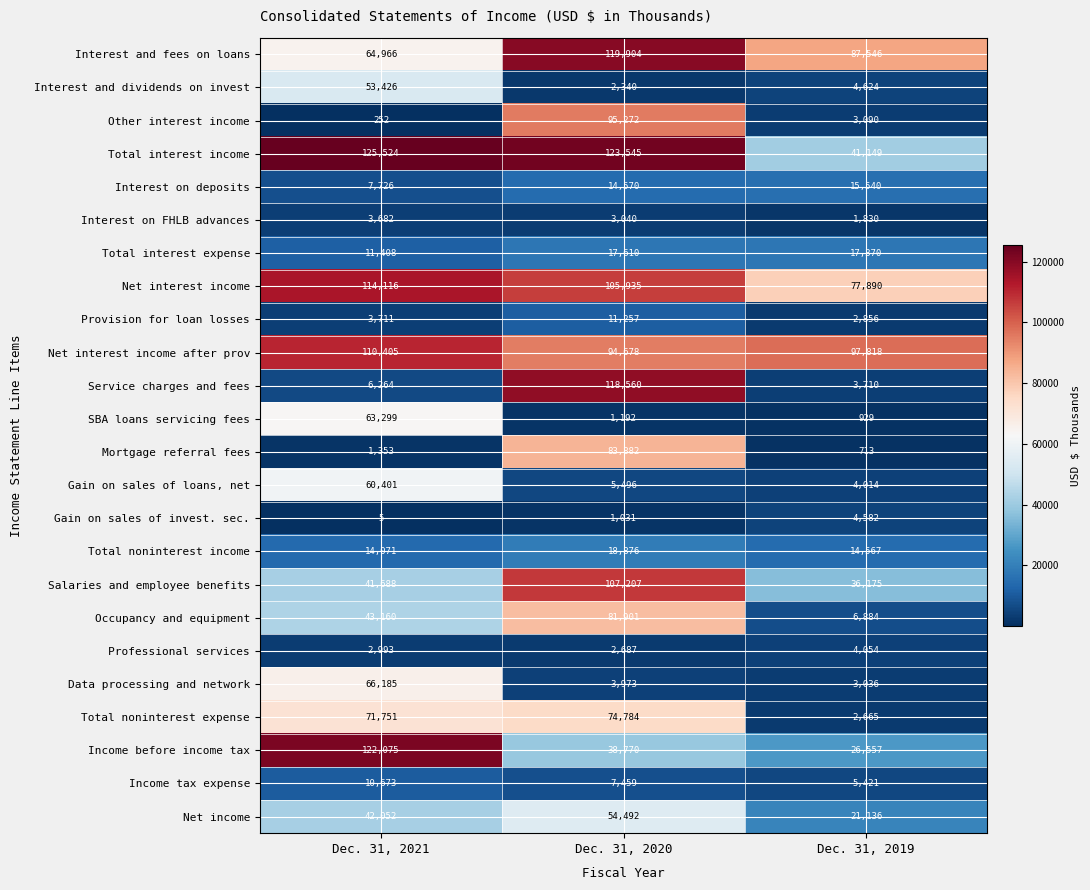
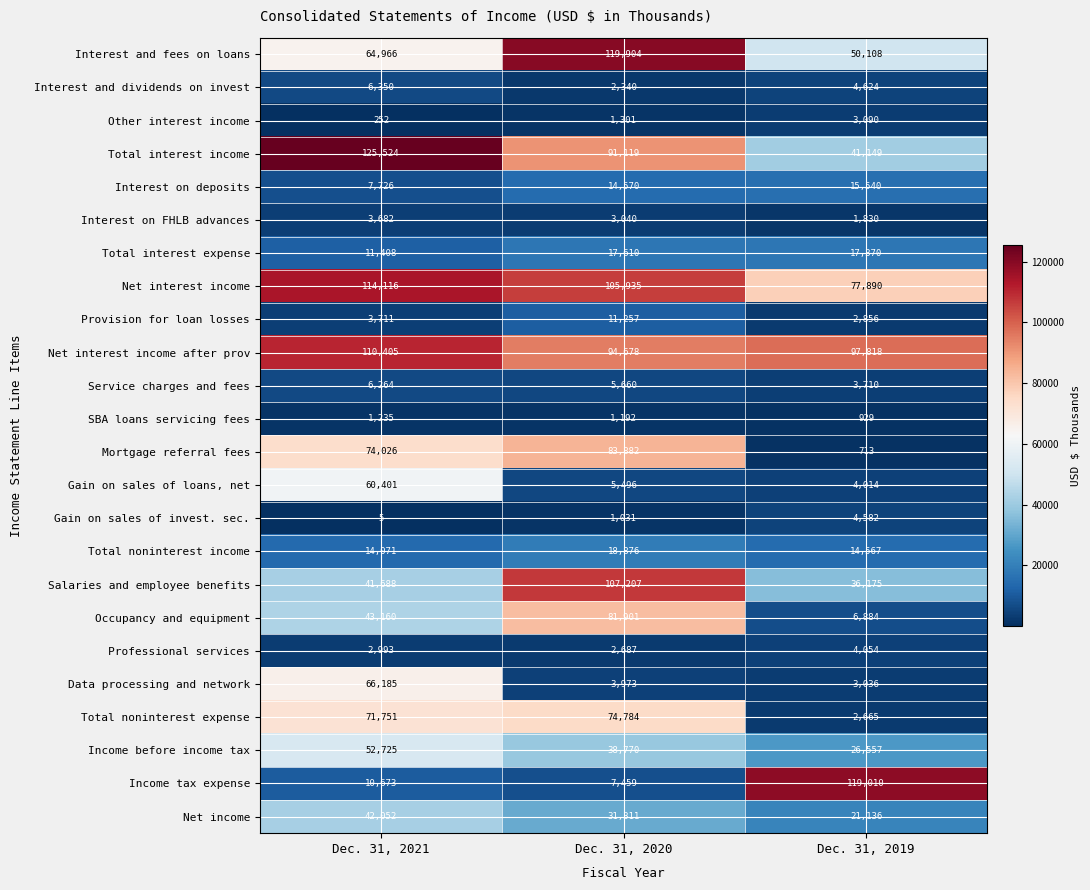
Interest and fees on loans, Dec. 31, 2019: 87,546 -> 50,108
Interest and dividends on invest, Dec. 31, 2021: 53,426 -> 6,350
Other interest income, Dec. 31, 2020: 95,272 -> 1,301
Total interest income, Dec. 31, 2020: 123,545 -> 91,119
Service charges and fees, Dec. 31, 2020: 118,560 -> 5,660
SBA loans servicing fees, Dec. 31, 2021: 63,299 -> 1,235
Mortgage referral fees, Dec. 31, 2021: 1,353 -> 74,026
Income before income tax, Dec. 31, 2021: 122,075 -> 52,725
Income tax expense, Dec. 31, 2019: 5,421 -> 119,010
Net income, Dec. 31, 2020: 54,492 -> 31,311
